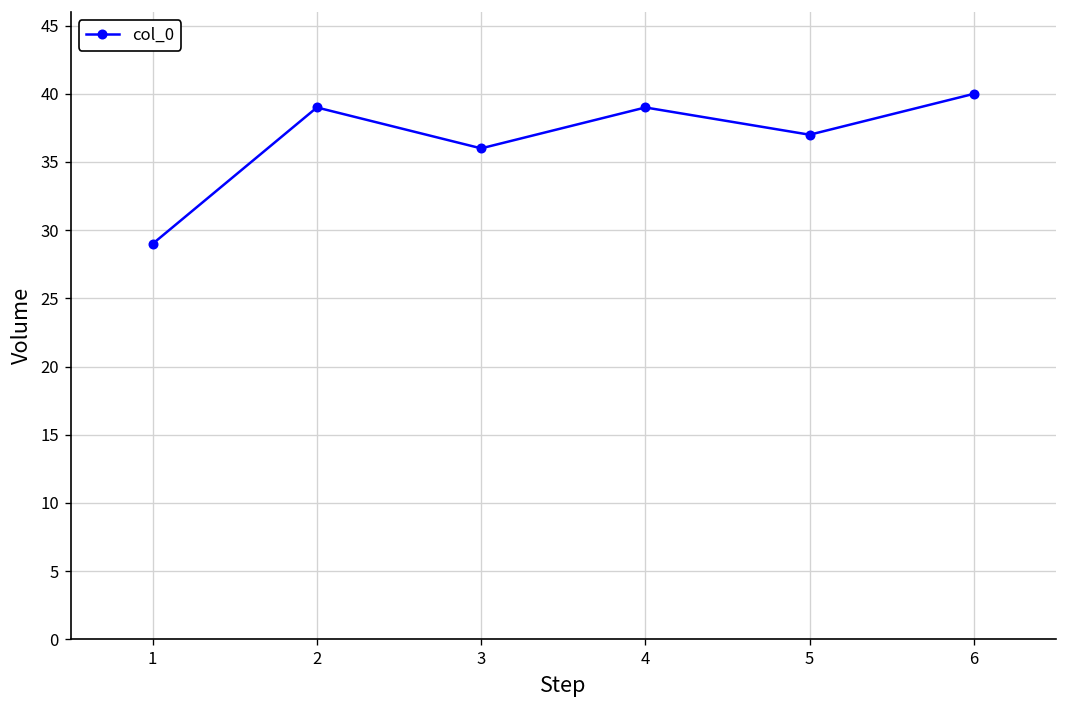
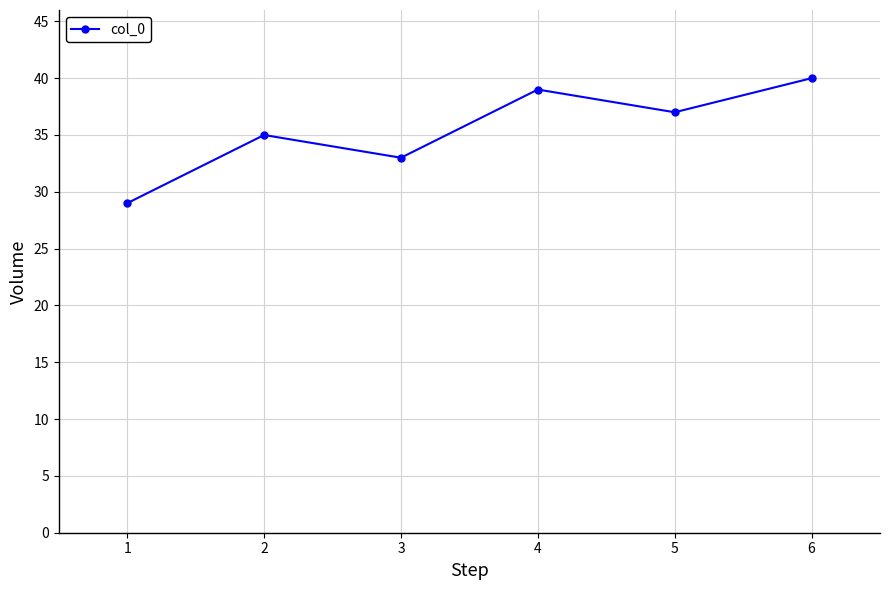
2: 39 -> 35
3: 36 -> 33
